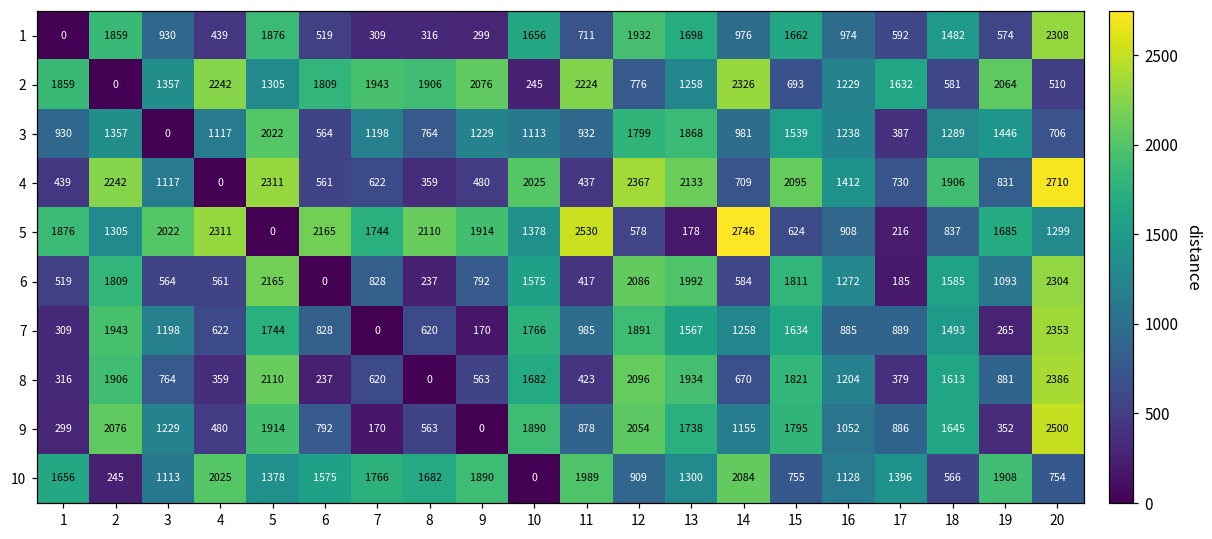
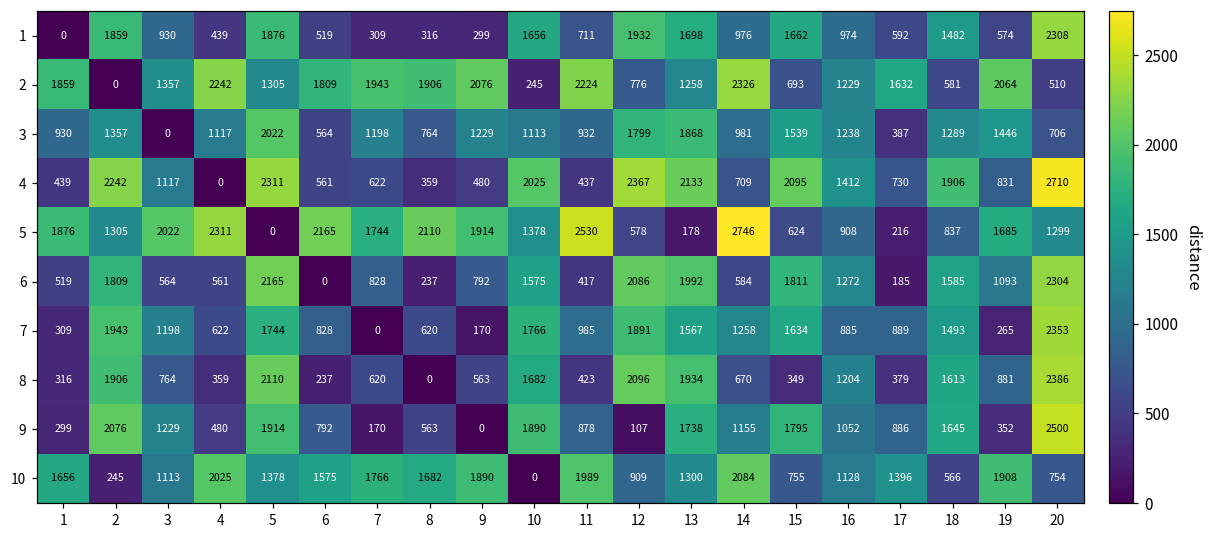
8, 15: 1821 -> 349
9, 12: 2054 -> 107
